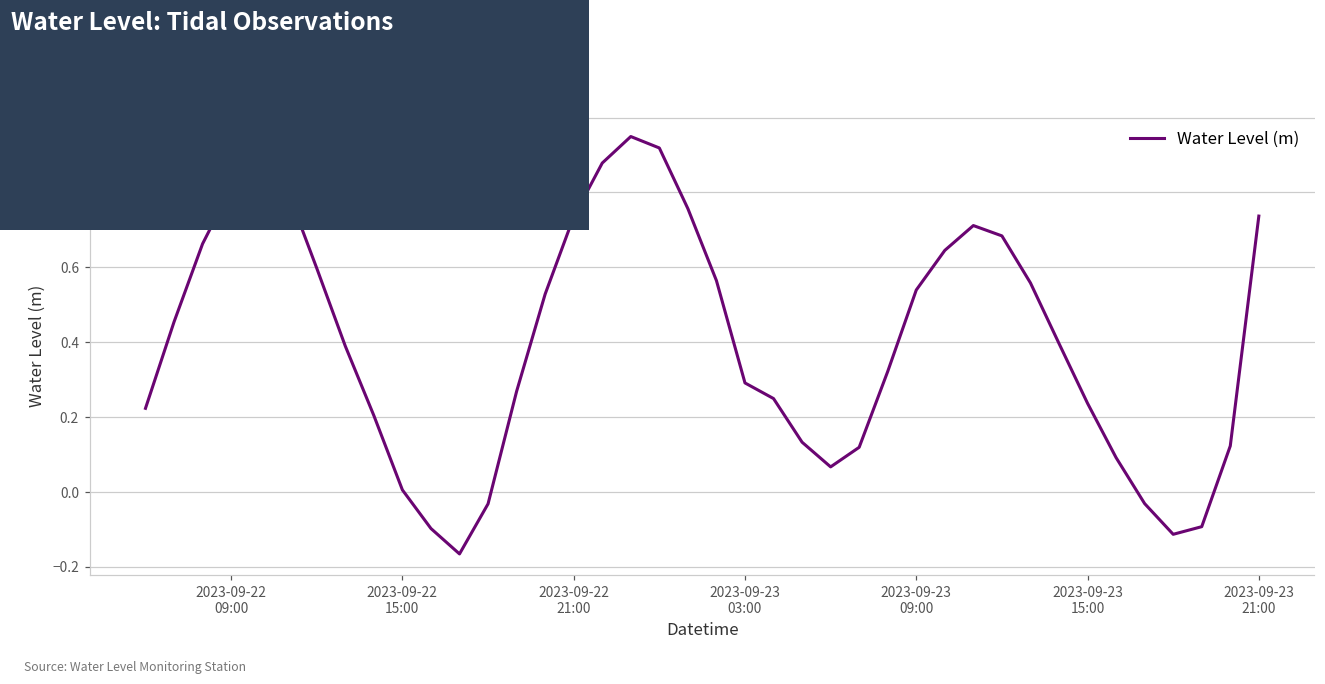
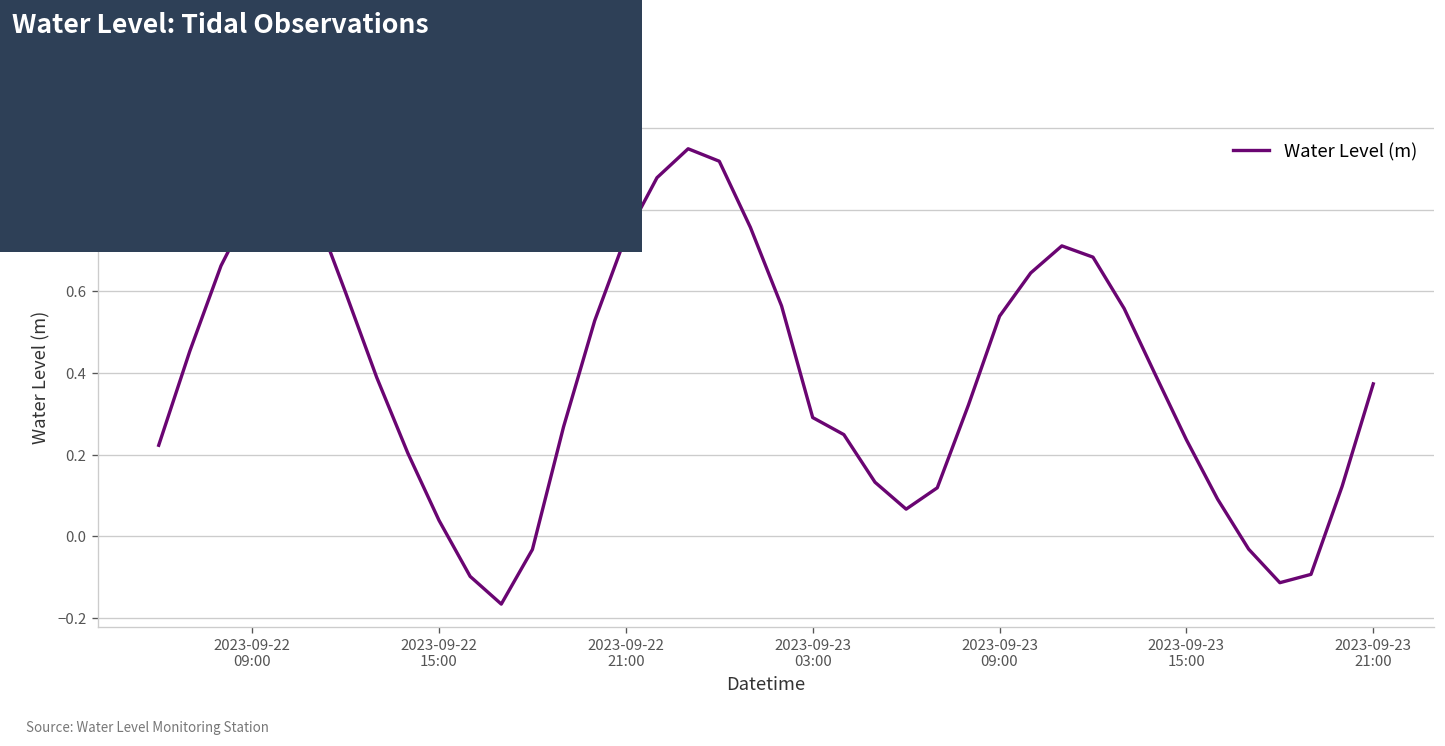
2023-09-22 15:00: 0.01 -> 0.04
2023-09-23 21:00: 0.74 -> 0.37
